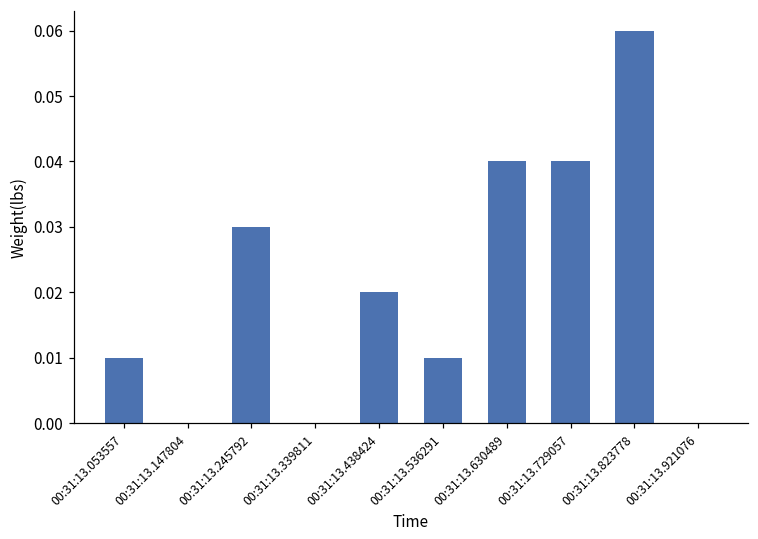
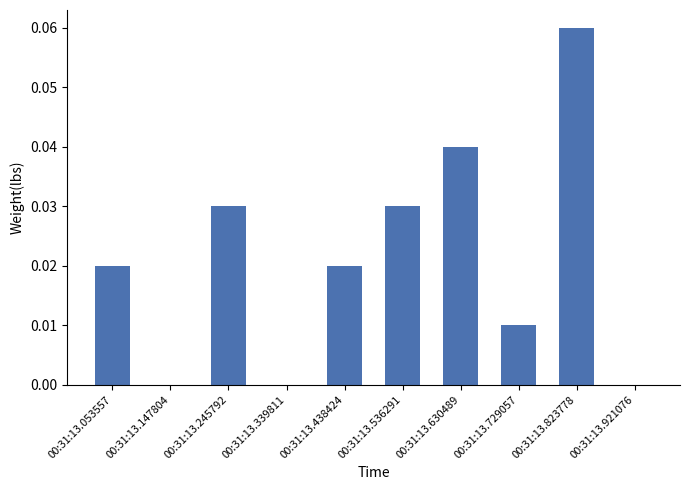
00:31:13.053557: 0.01 -> 0.02
00:31:13.536291: 0.01 -> 0.03
00:31:13.729057: 0.04 -> 0.01
